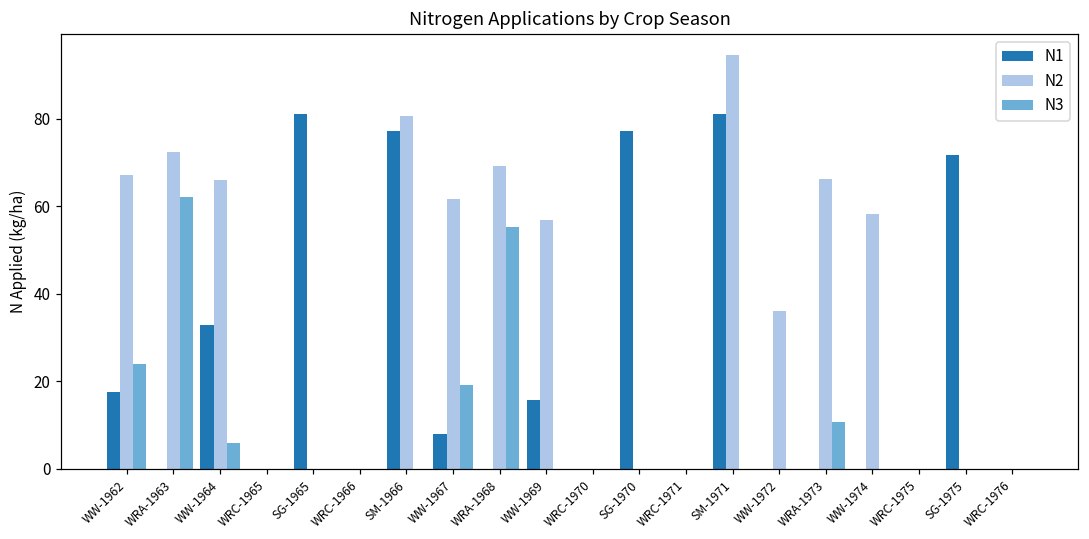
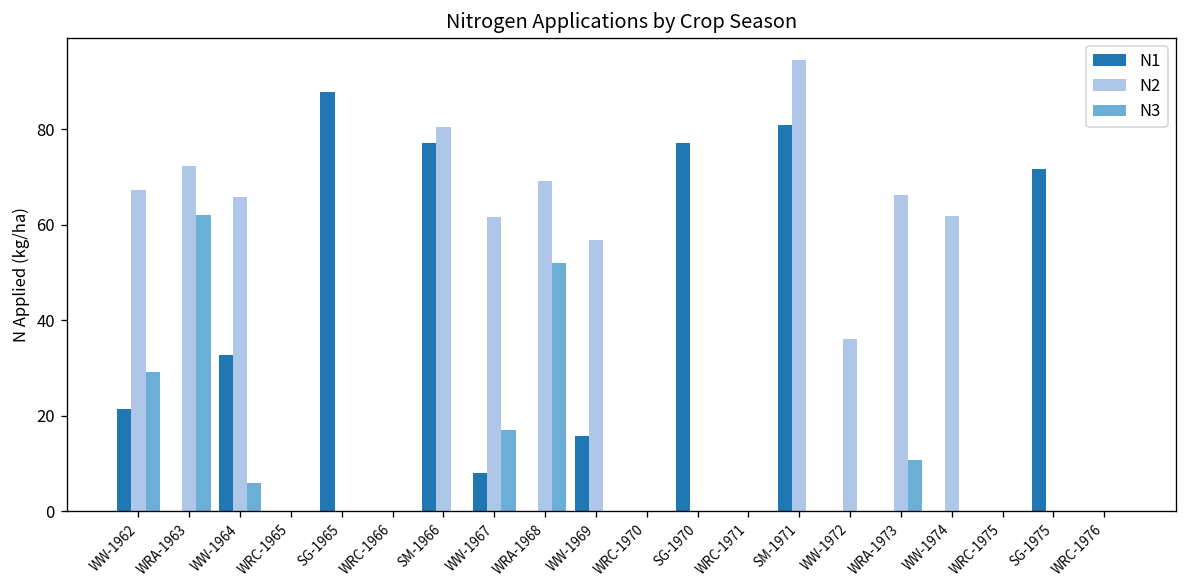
N1, WW-1962: 18 -> 21
N3, WW-1962: 24 -> 29
N1, SG-1965: 81 -> 88
N3, WW-1967: 19 -> 17
N3, WRA-1968: 55 -> 52
N2, WW-1974: 58 -> 62
